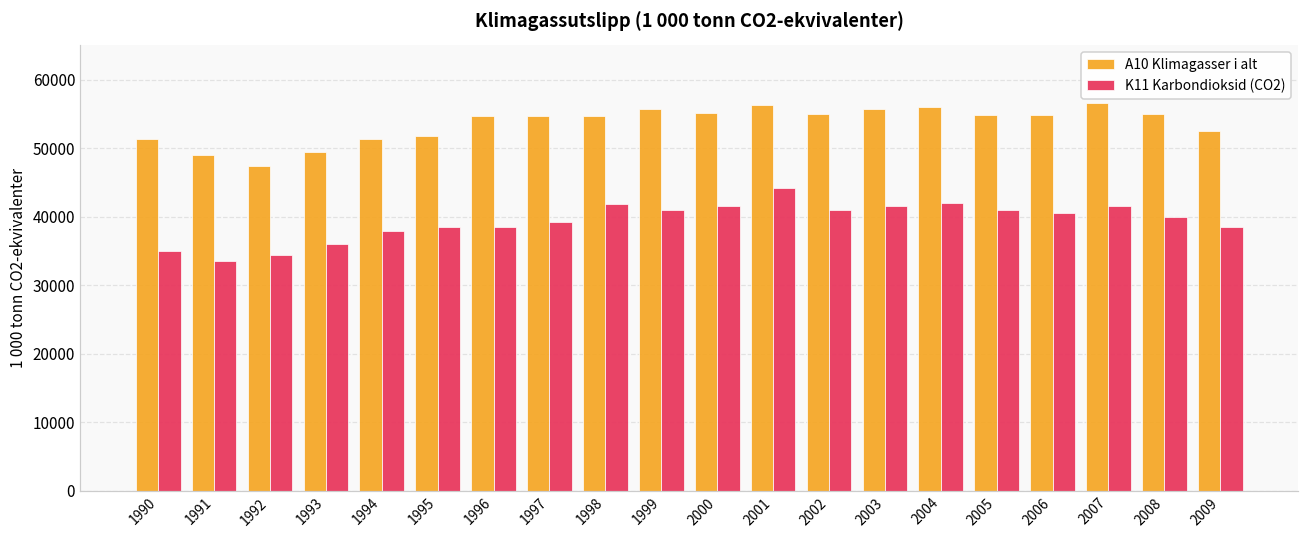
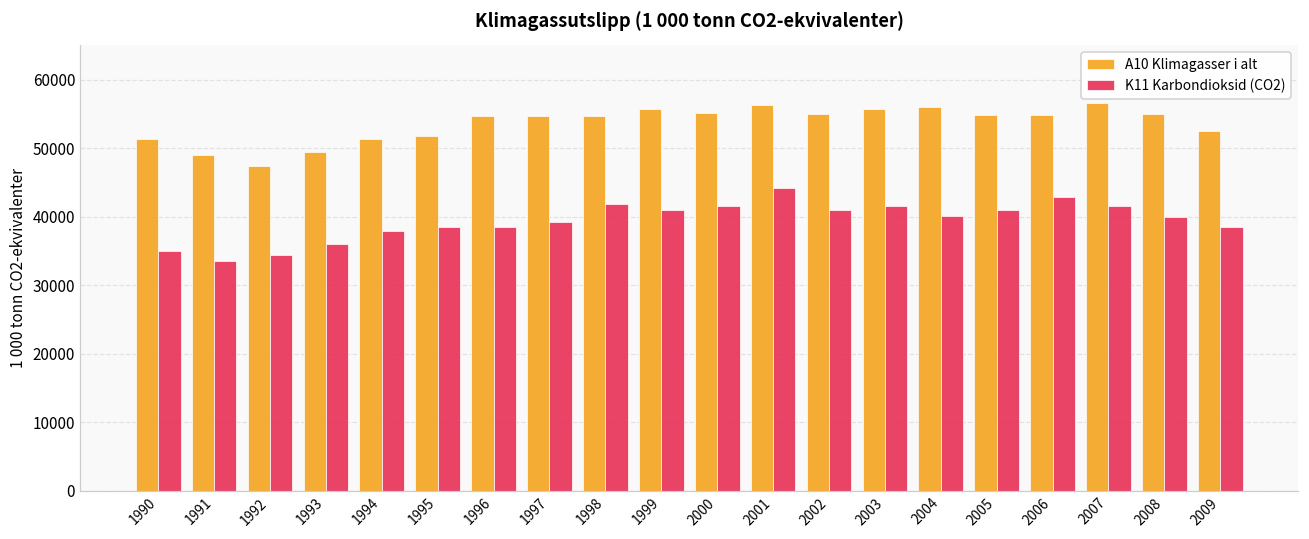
K11 Karbondioksid (CO2), 2004: 42000 -> 40000
K11 Karbondioksid (CO2), 2006: 41000 -> 43000
